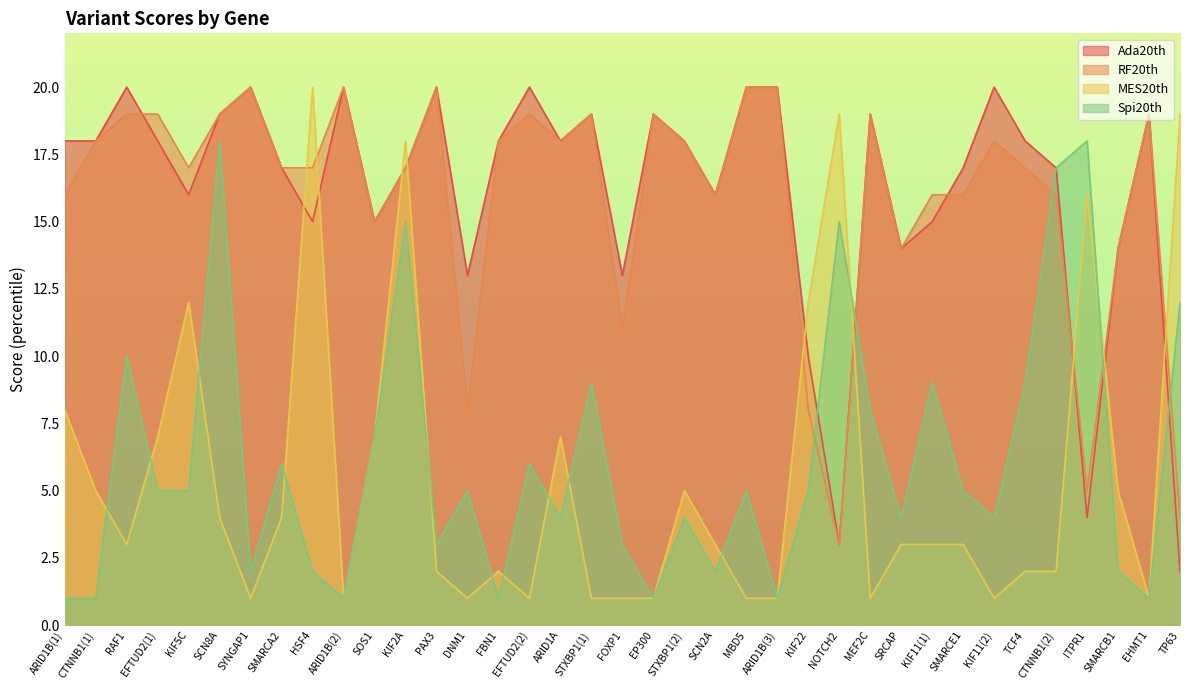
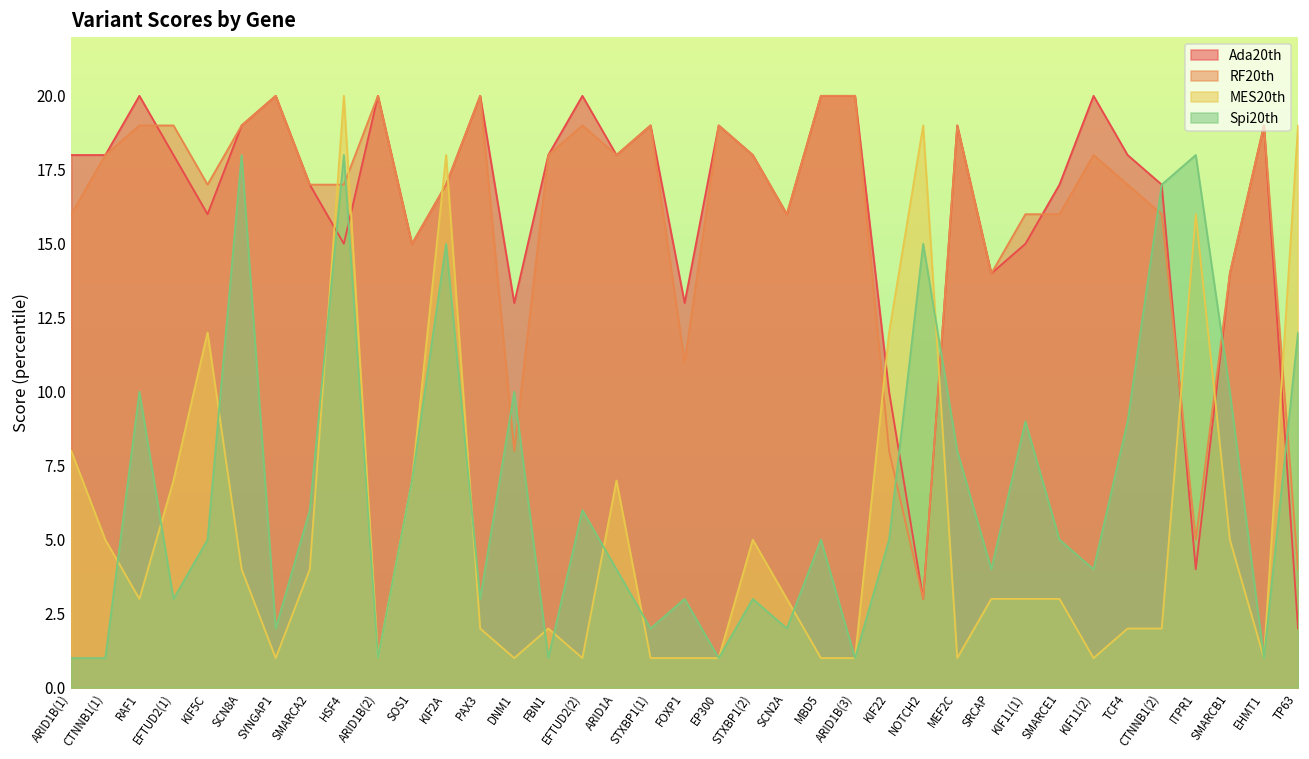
Spi20th, EFTUD2(1): 5 -> 3
Spi20th, HSF4: 2 -> 18
Spi20th, DNM1: 5 -> 10
Spi20th, STXBP1(1): 9 -> 2
Spi20th, STXBP1(2): 4 -> 3
Spi20th, SMARCB1: 2 -> 10
